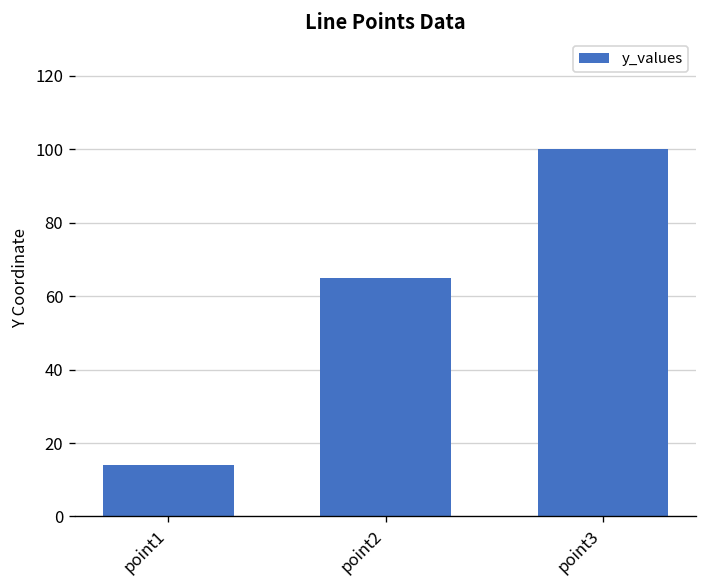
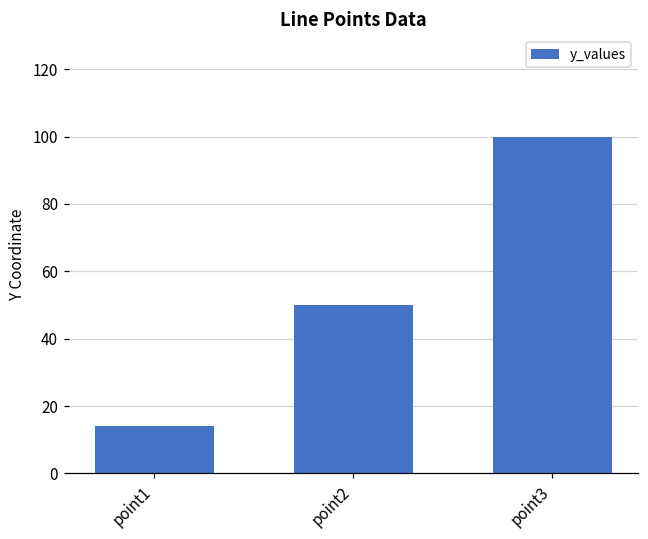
point2: 65 -> 50
